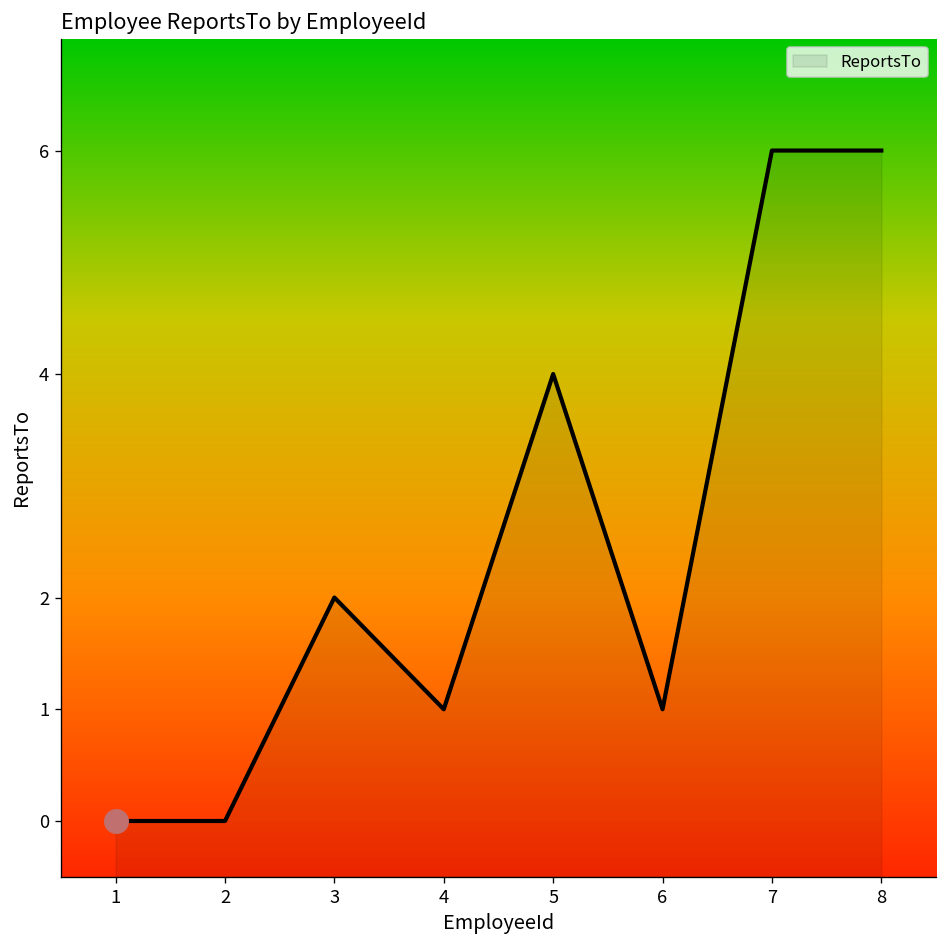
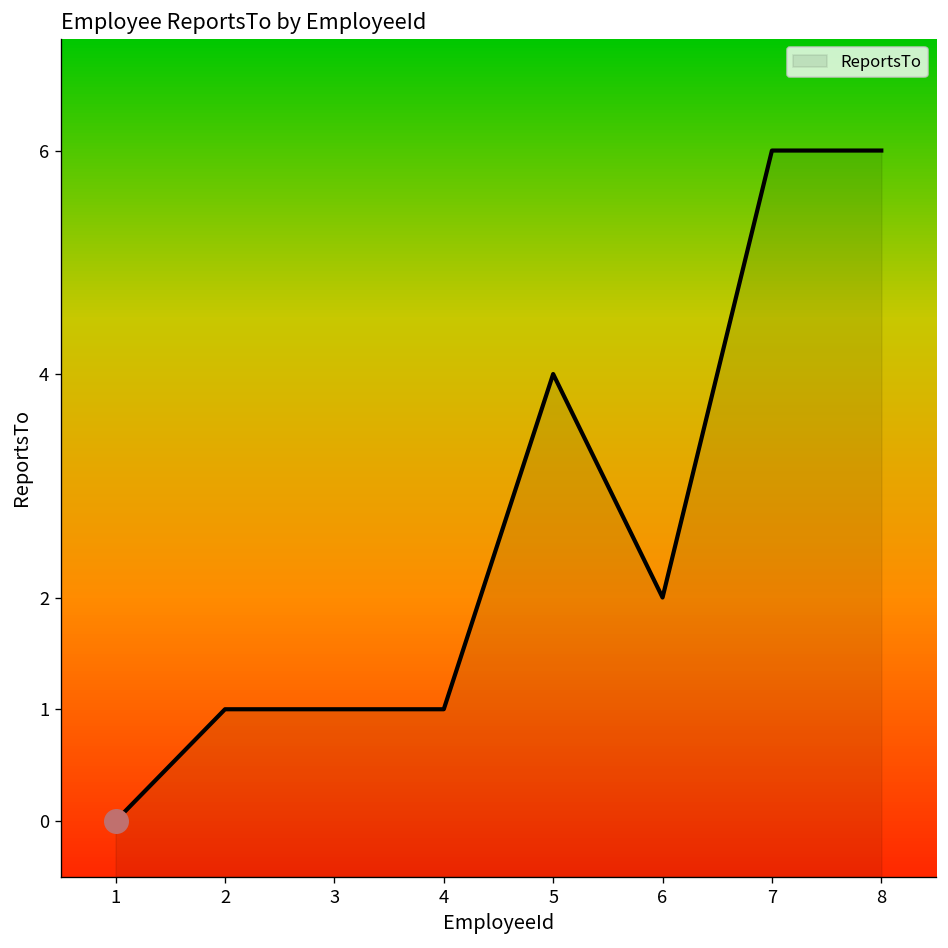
ReportsTo, 2: 0 -> 1
ReportsTo, 3: 2 -> 1
ReportsTo, 6: 1 -> 2
